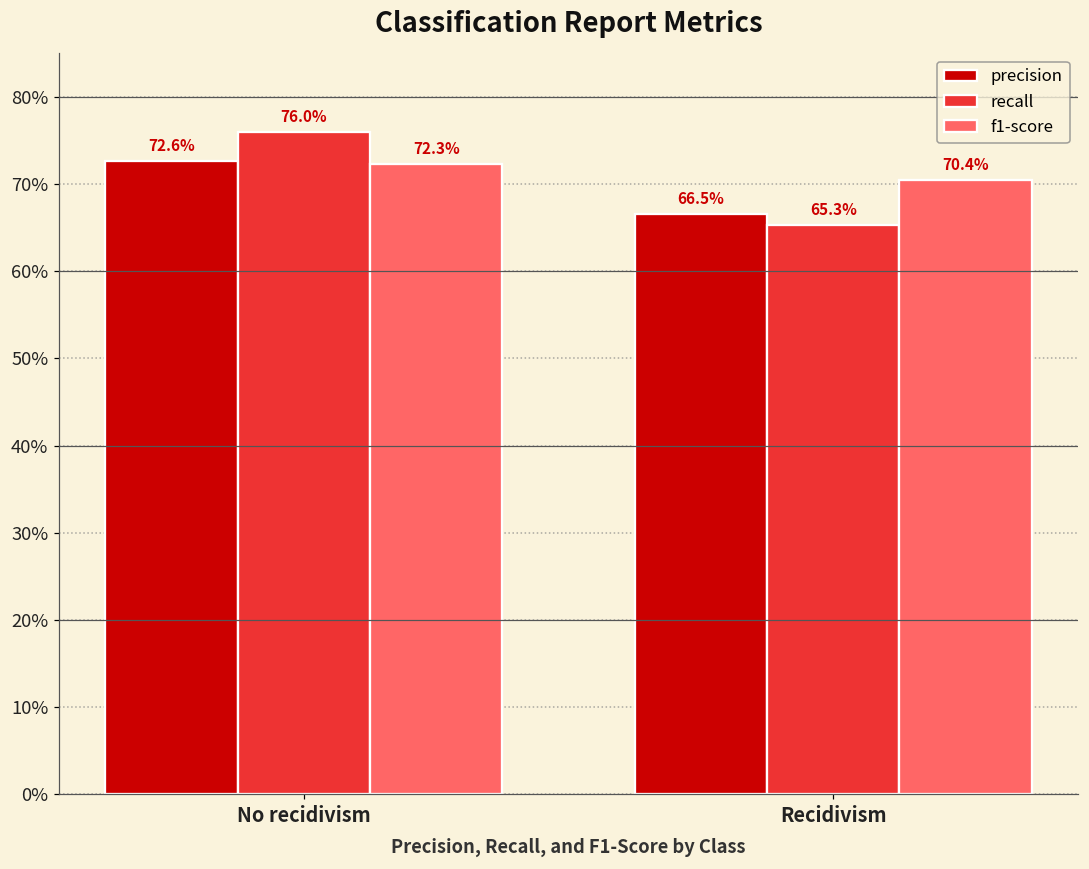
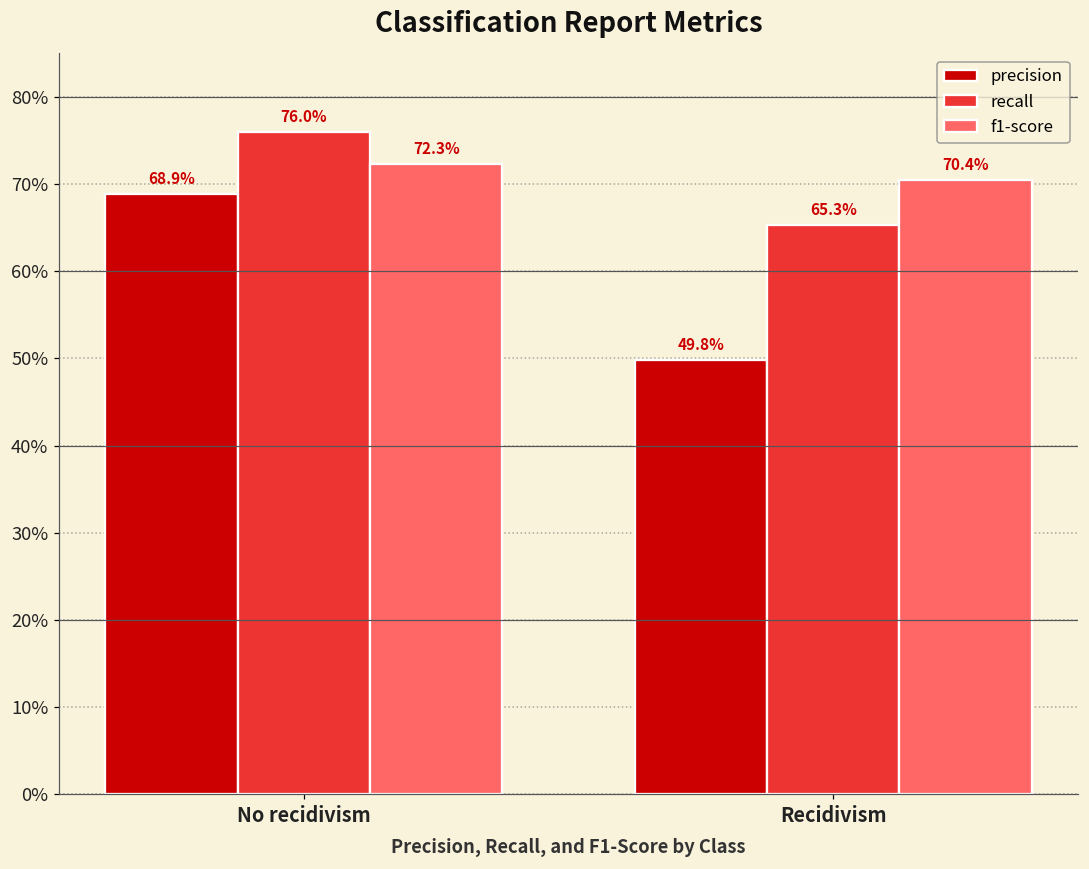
precision, No recidivism: 72.6% -> 68.9%
precision, Recidivism: 66.5% -> 49.8%
